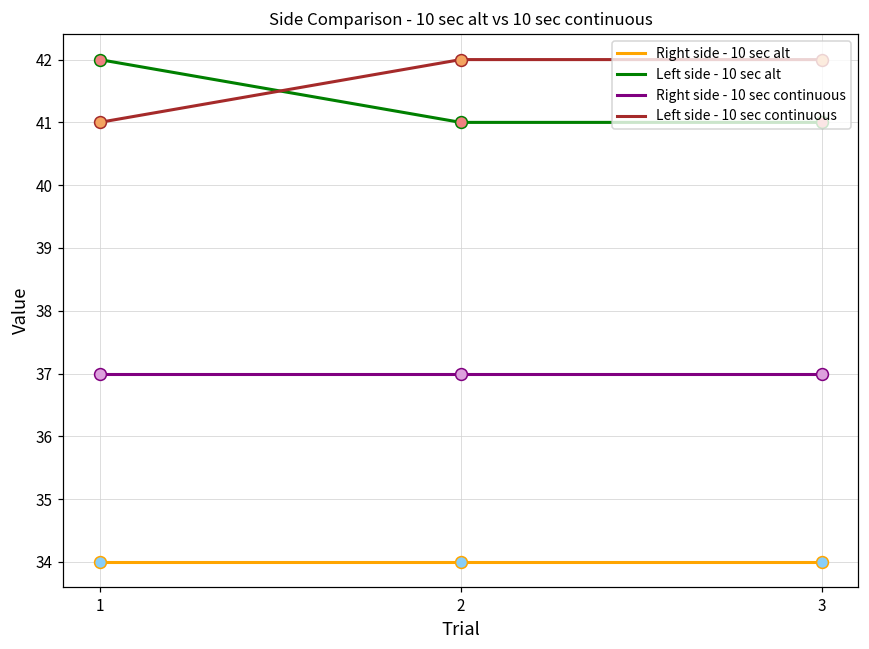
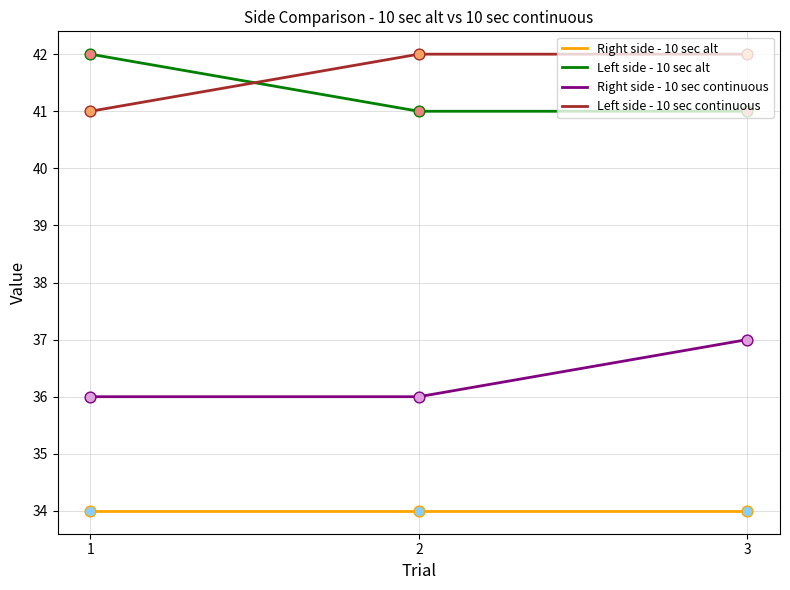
Right side - 10 sec continuous, 1: 37 -> 36
Right side - 10 sec continuous, 2: 37 -> 36
